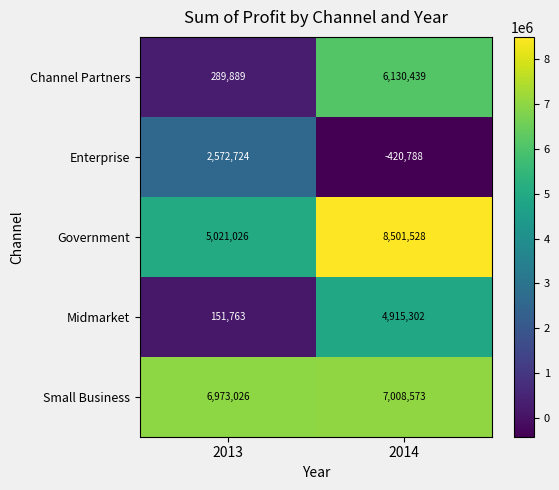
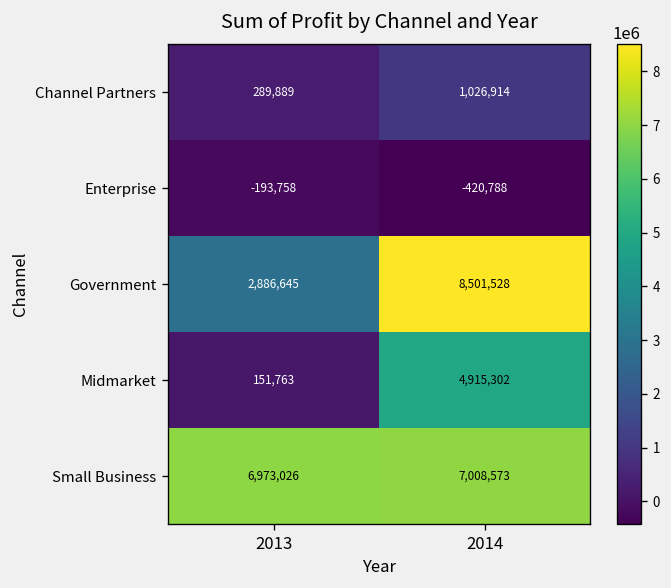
Channel Partners, 2014: 6,130,439 -> 1,026,914
Enterprise, 2013: 2,572,724 -> -193,758
Government, 2013: 5,021,026 -> 2,886,645
